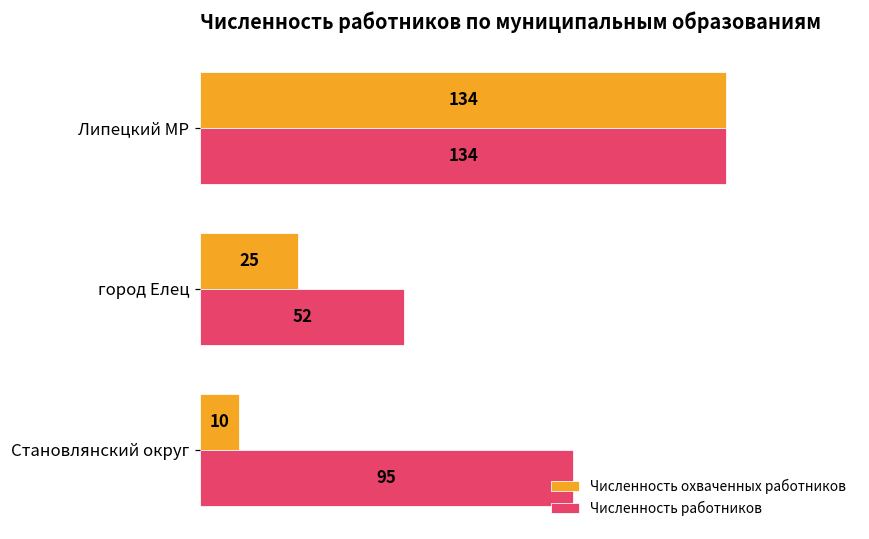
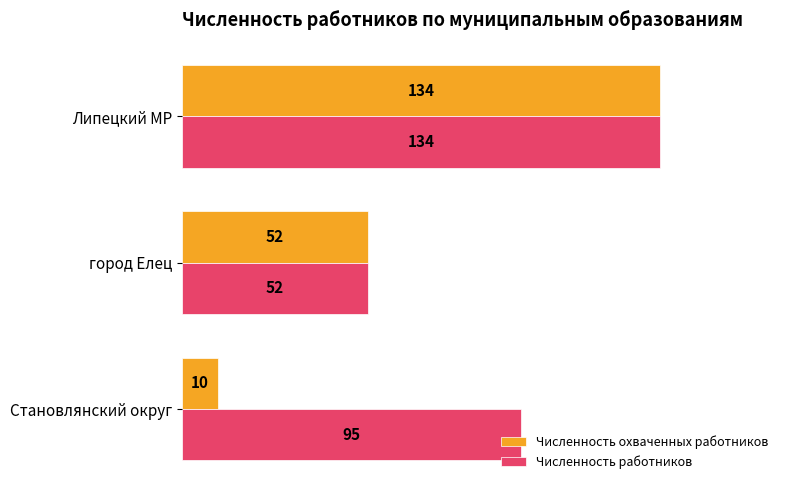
Численность охваченных работников, город Елец: 25 -> 52
